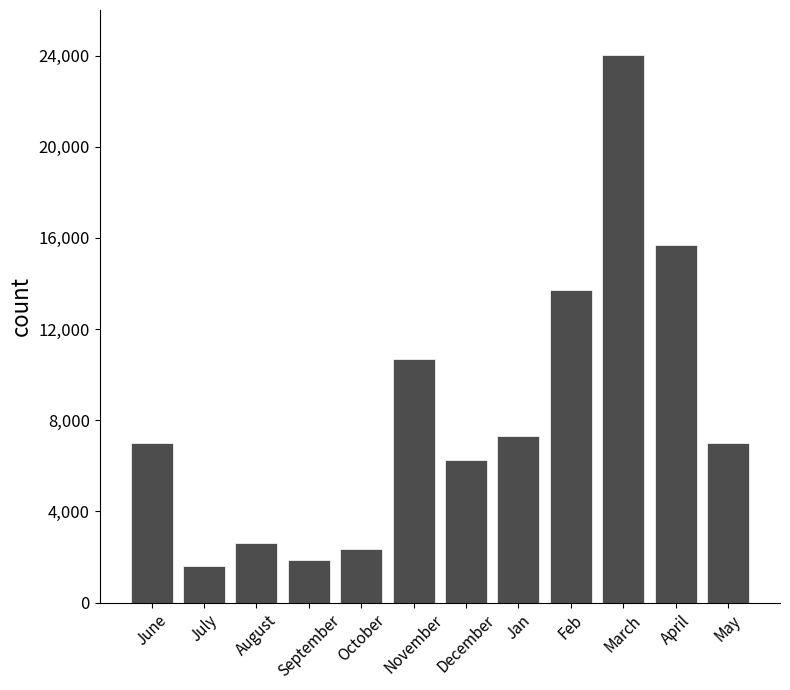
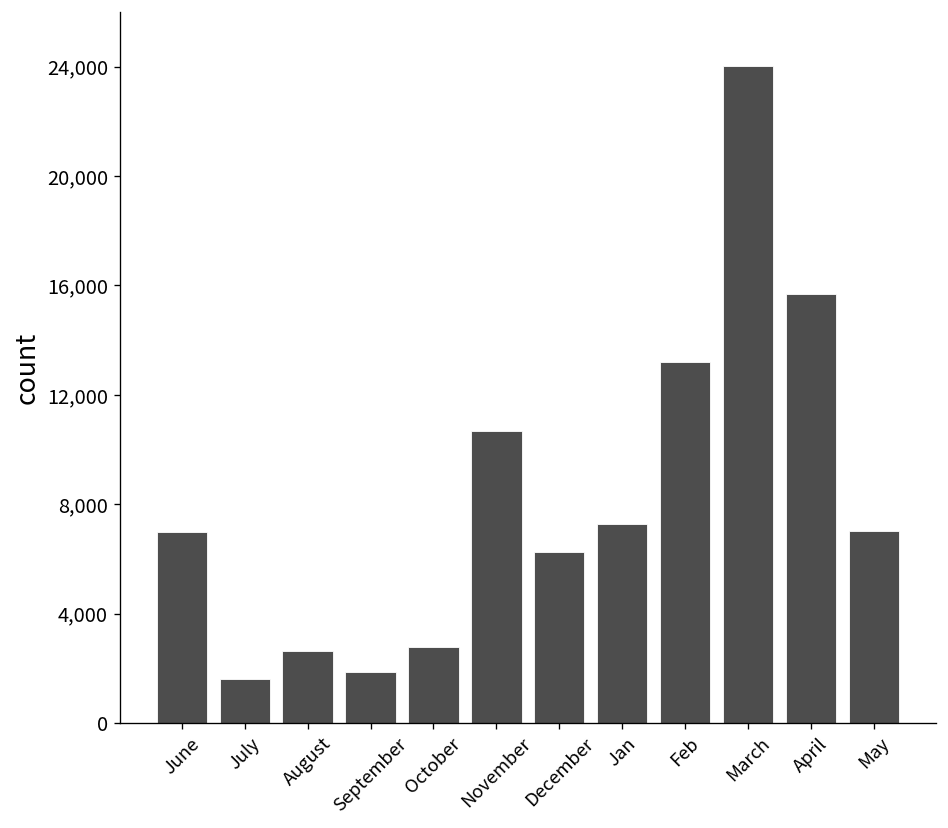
October: 2,400 -> 2,800
Feb: 13,700 -> 13,200
